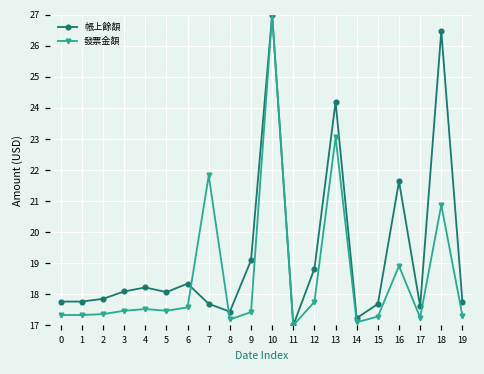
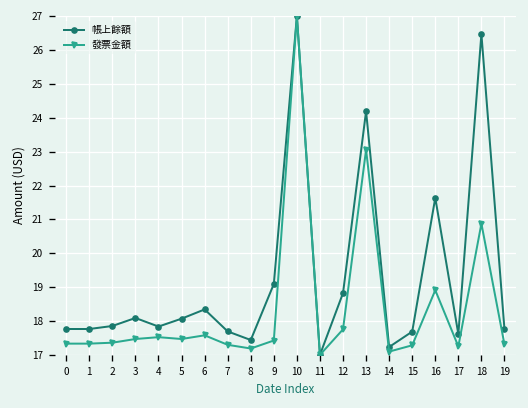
帳上餘額, 4: 18.2 -> 17.8
發票金額, 7: 21.8 -> 17.3
